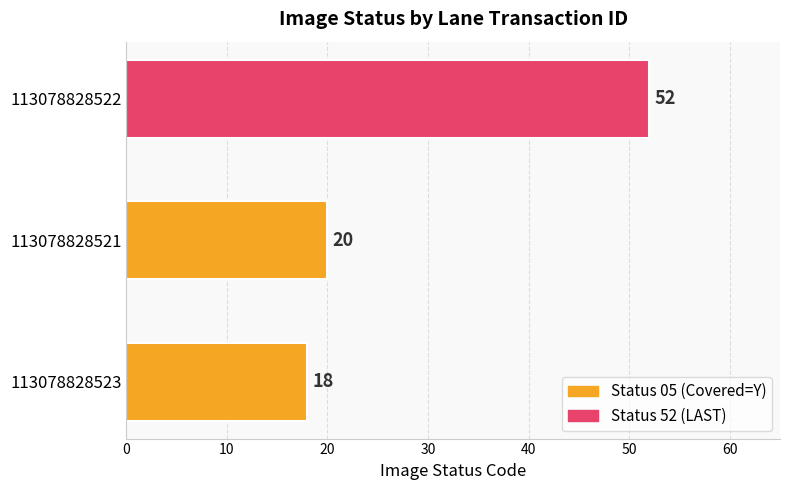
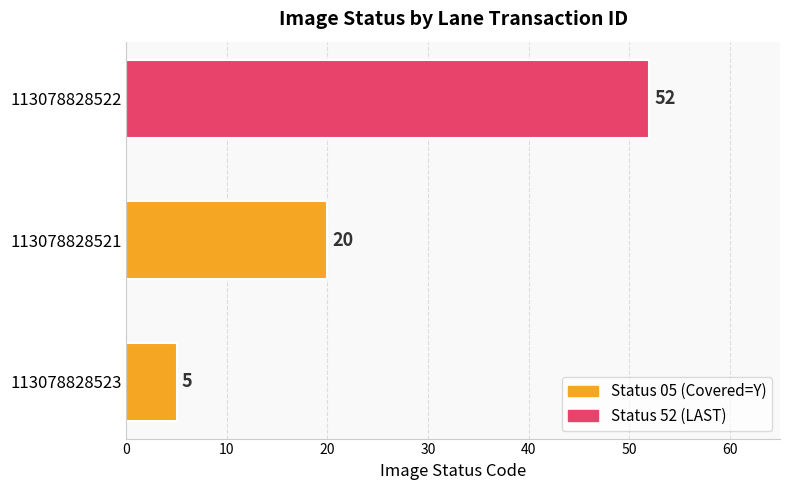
113078828523: 18 -> 5
